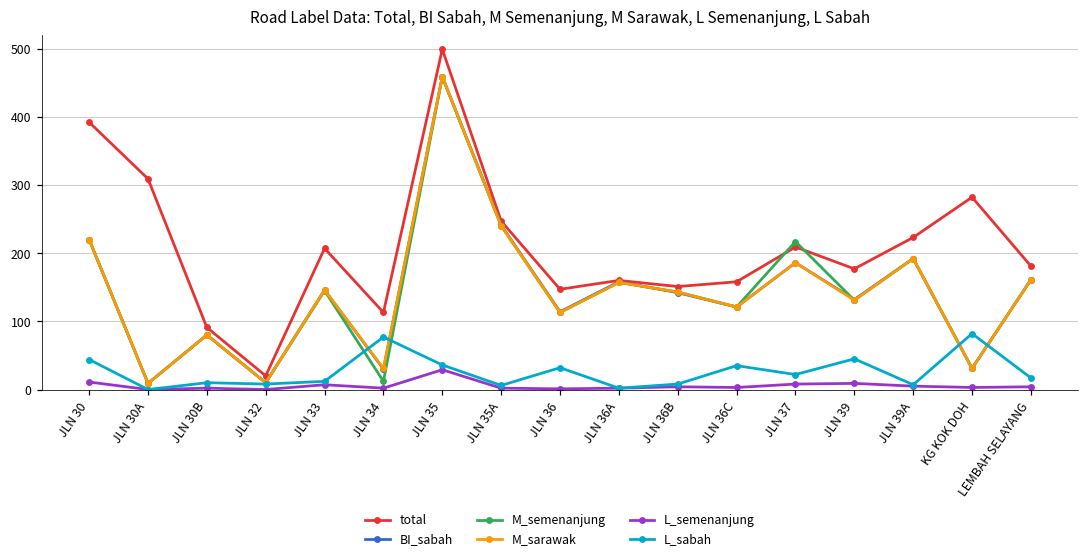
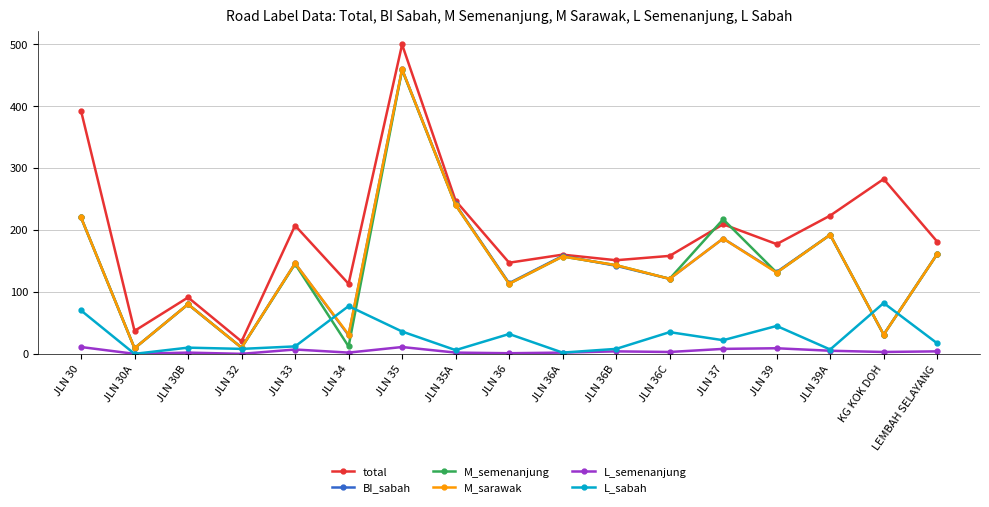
L_sabah, JLN 30: 40 -> 70
total, JLN 30A: 310 -> 40
L_semenanjung, JLN 35: 30 -> 10
